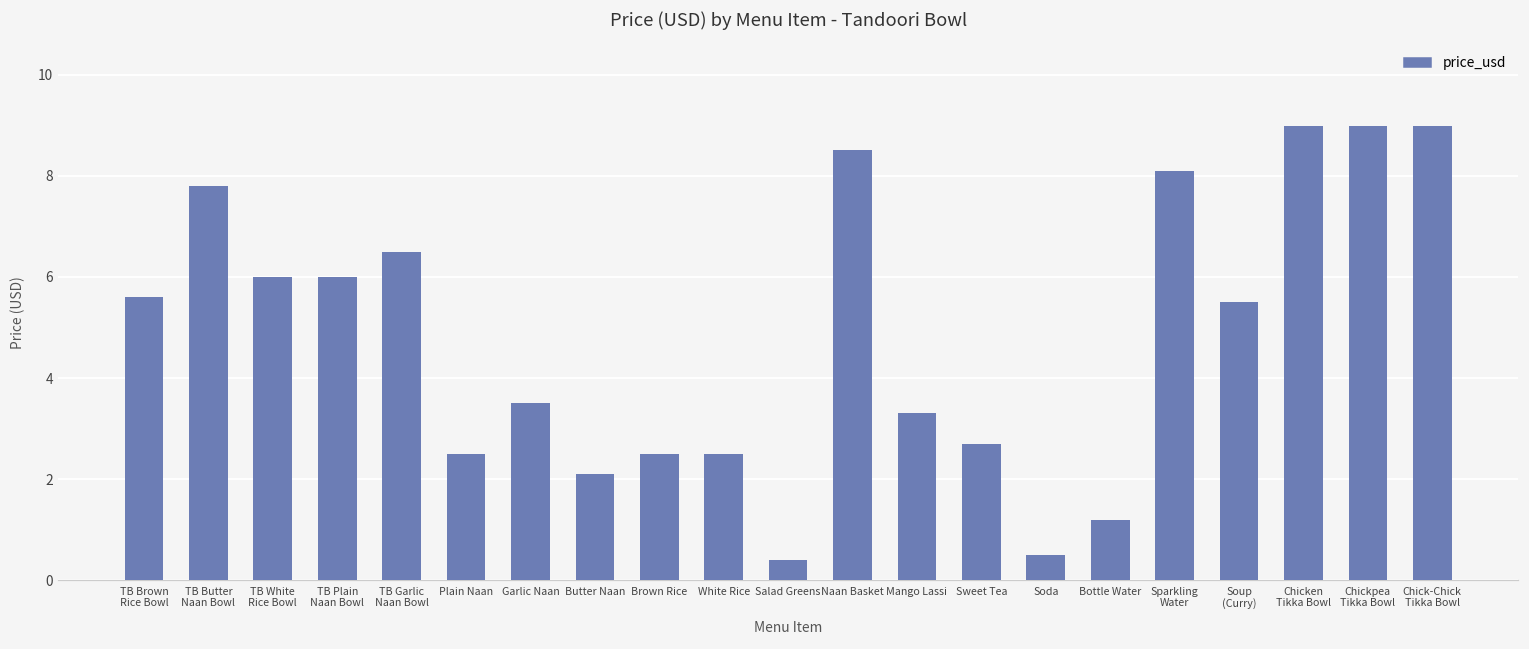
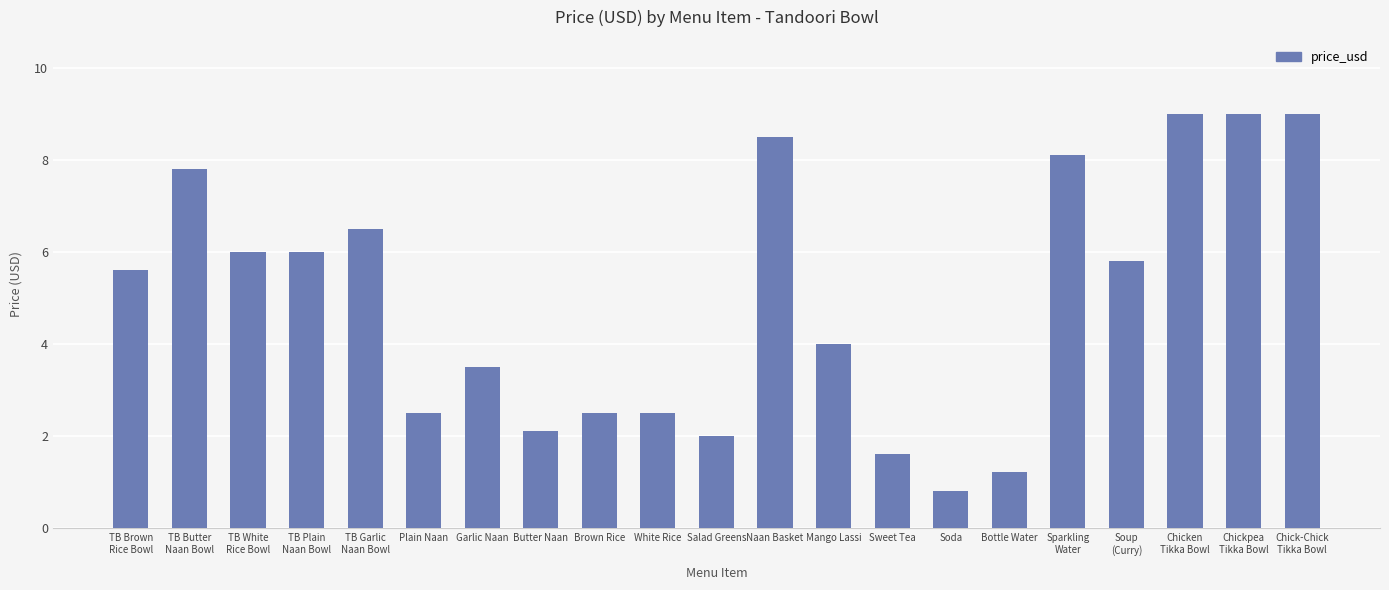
Salad Greens: 0.4 -> 2.0
Mango Lassi: 3.3 -> 4.0
Sweet Tea: 2.7 -> 1.6
Soda: 0.5 -> 0.8
Soup (Curry): 5.5 -> 5.8
